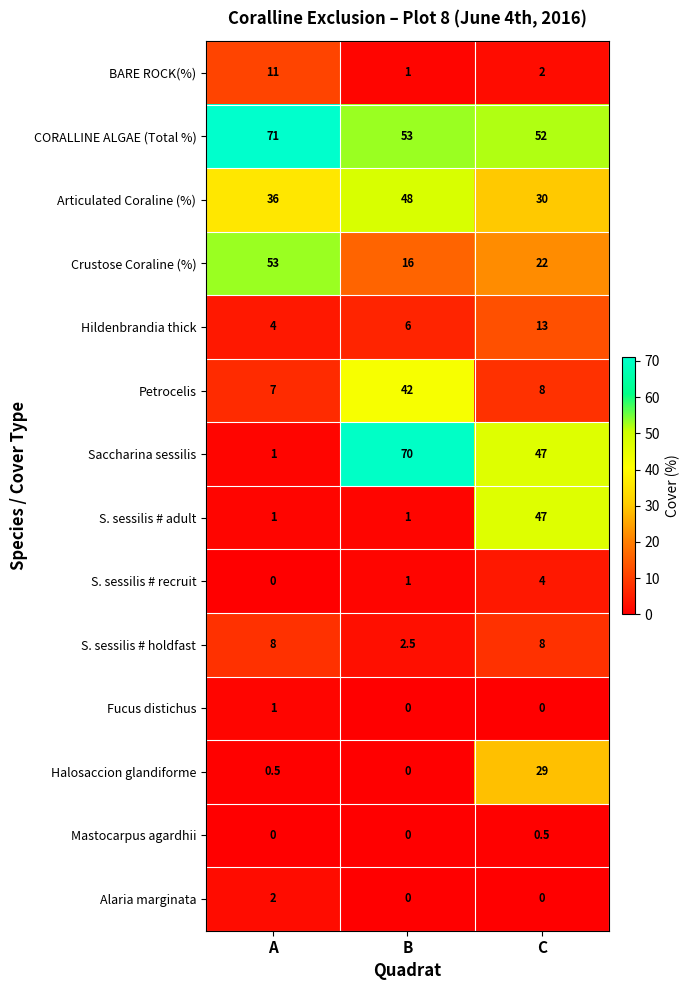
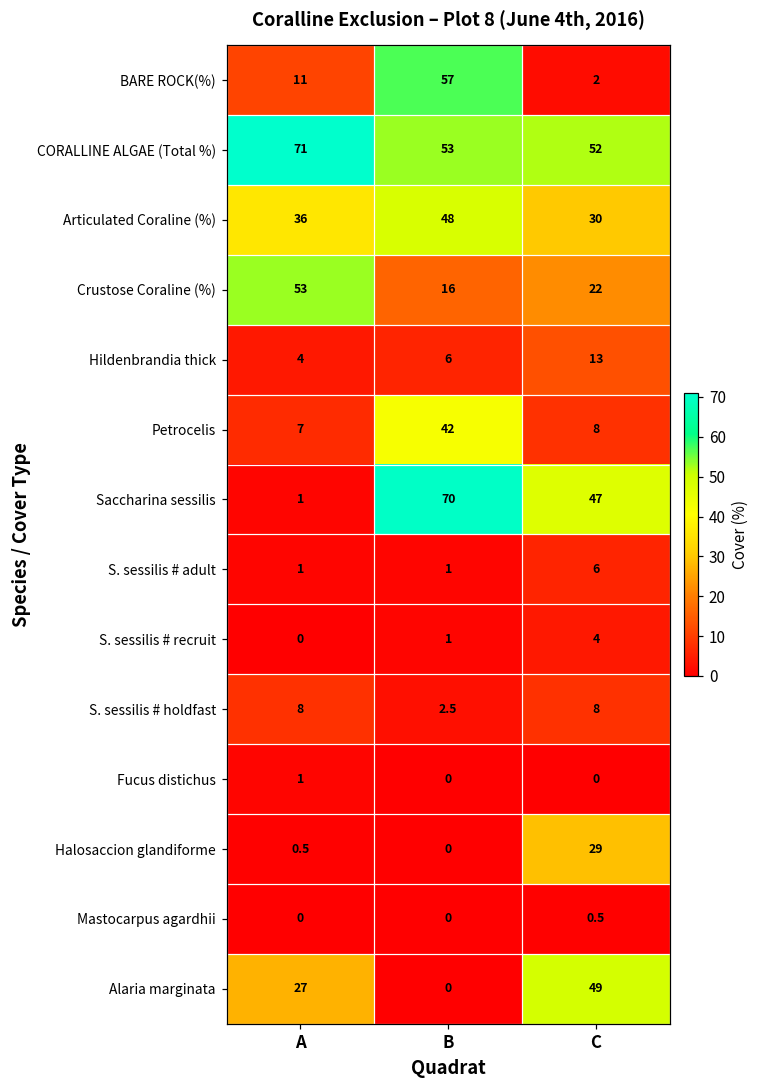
BARE ROCK(%), B: 1 -> 57
S. sessilis # adult, C: 47 -> 6
Alaria marginata, A: 2 -> 27
Alaria marginata, C: 0 -> 49
